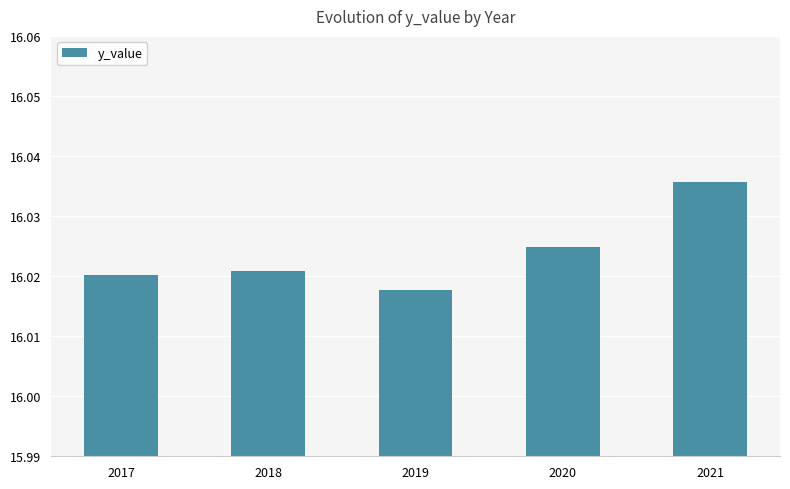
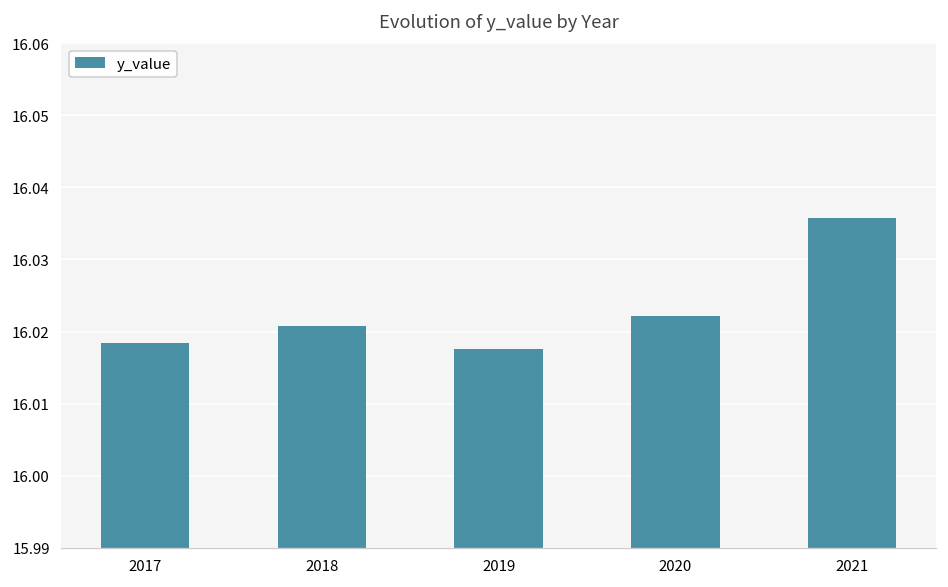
2017: 16.020 -> 16.018
2020: 16.025 -> 16.022
